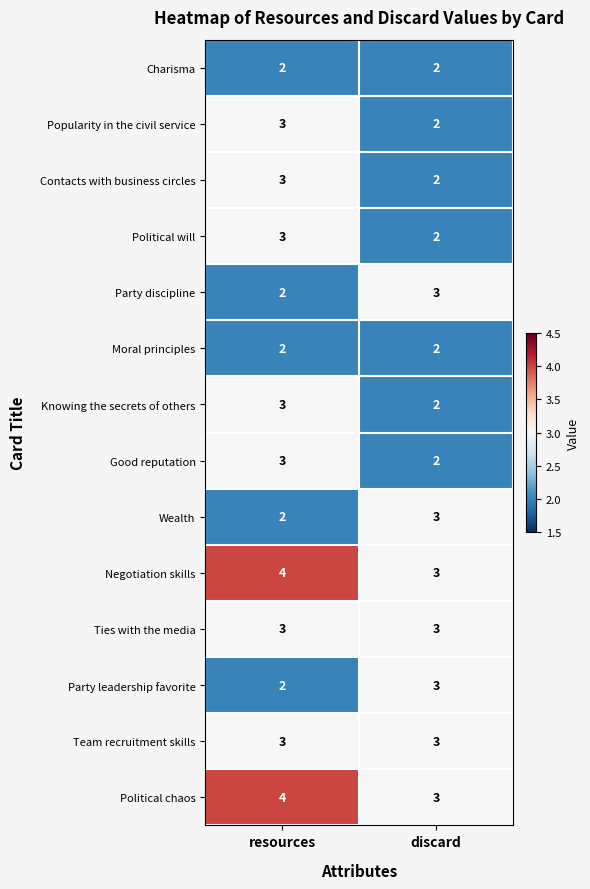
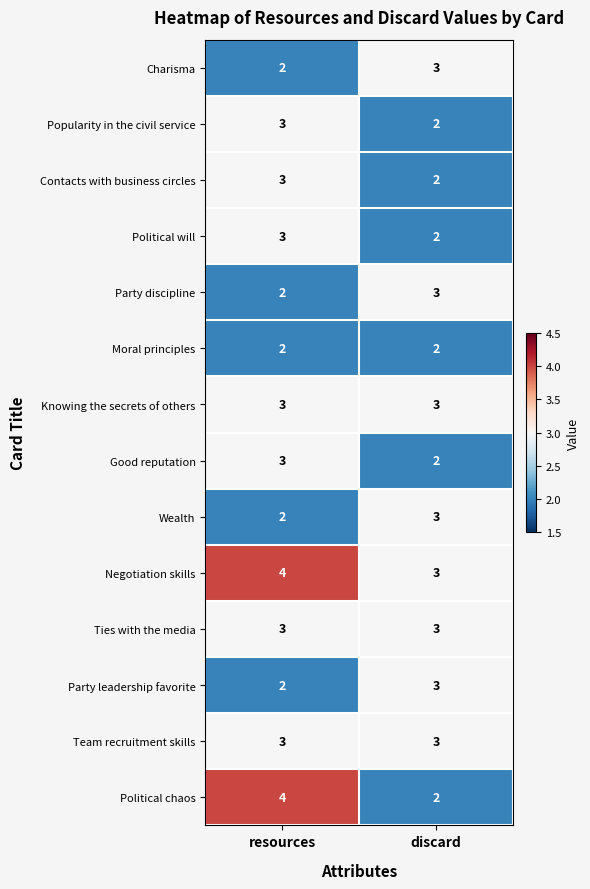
Charisma, discard: 2 -> 3
Knowing the secrets of others, discard: 2 -> 3
Political chaos, discard: 3 -> 2
